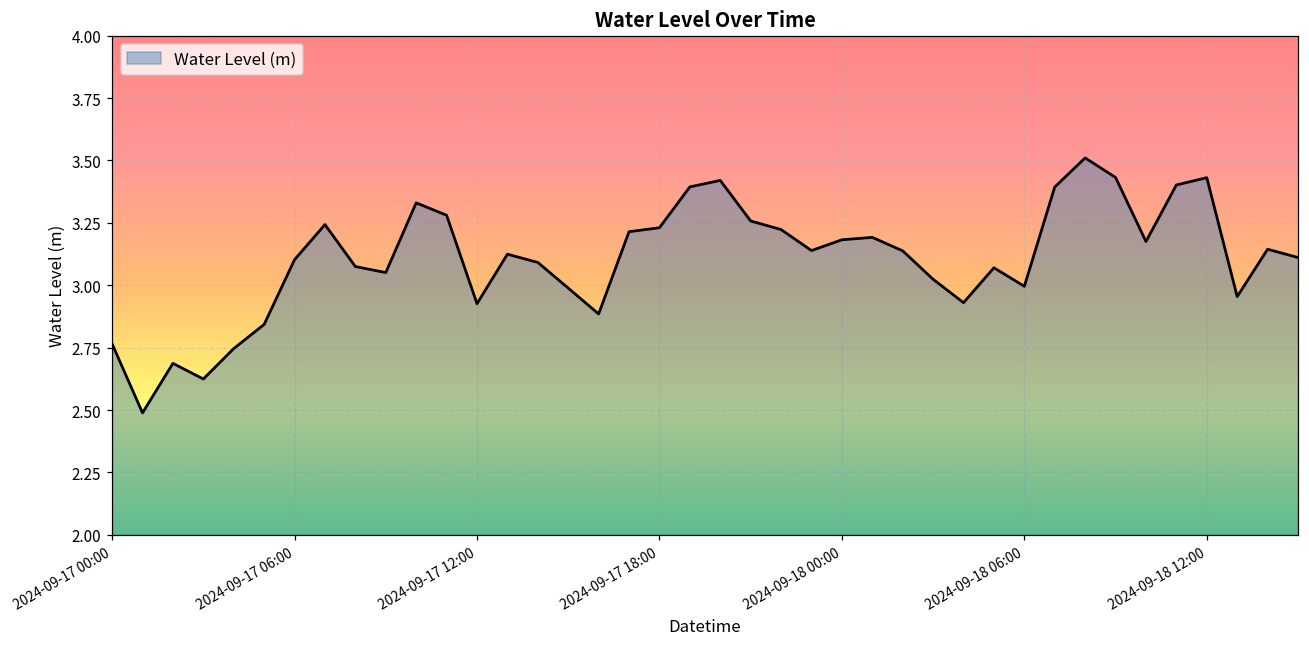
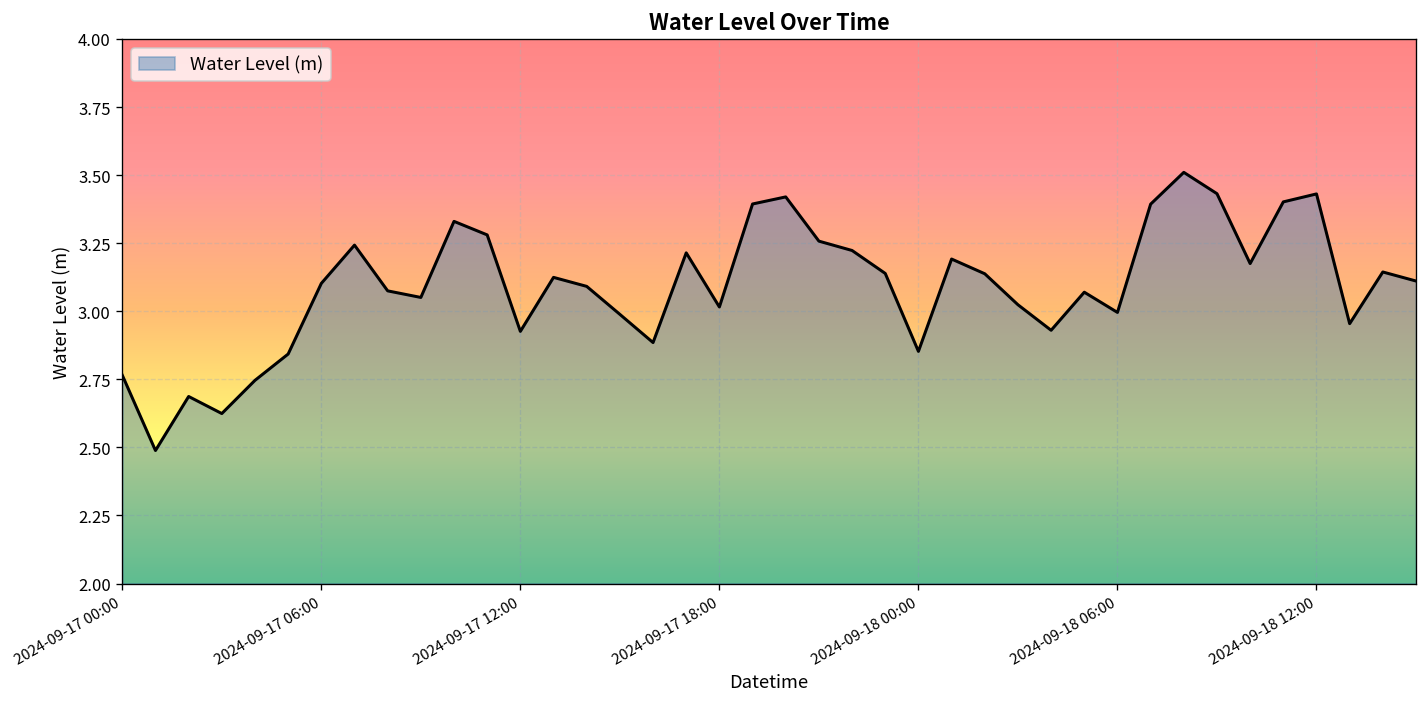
2024-09-17 18:00: 3.23 -> 3.02
2024-09-18 00:00: 3.18 -> 2.85
